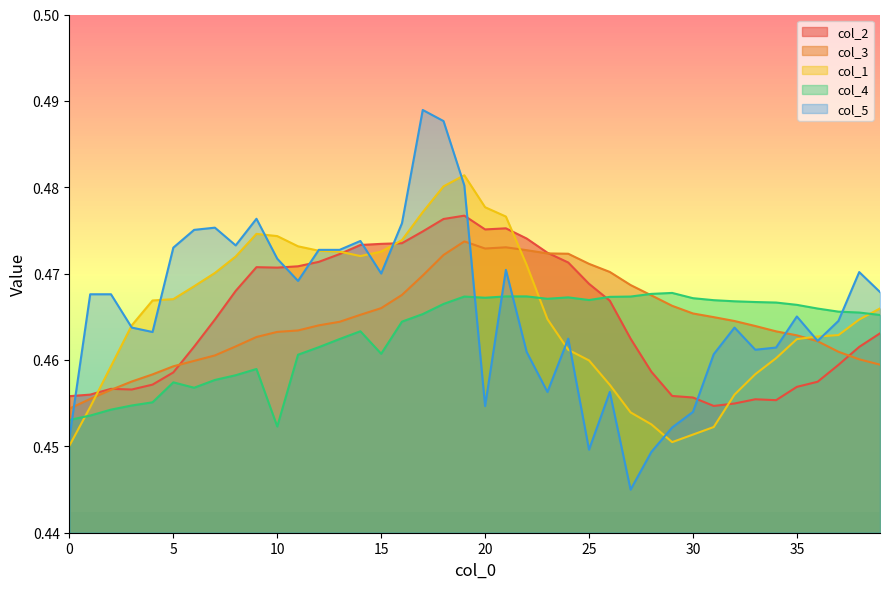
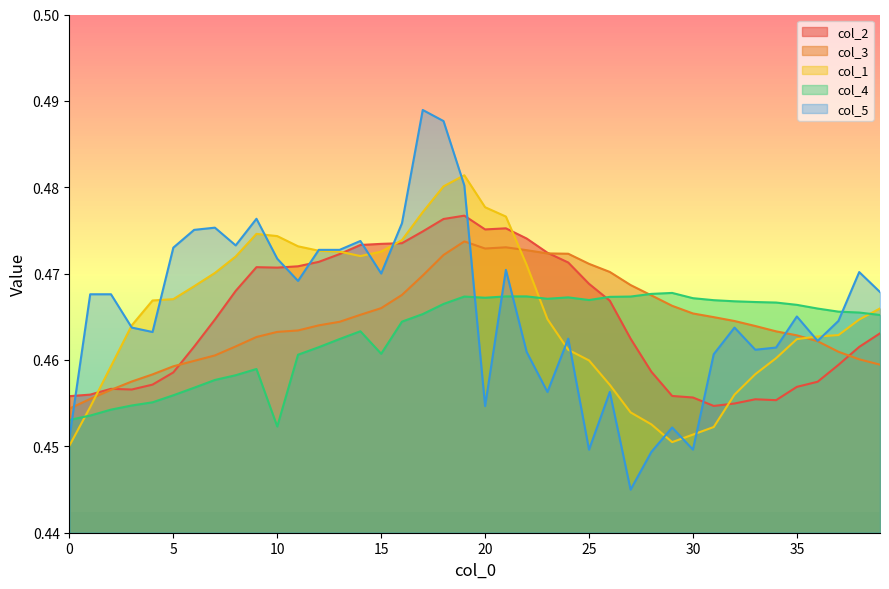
col_4, 5: 0.457 -> 0.456
col_5, 30: 0.454 -> 0.450
